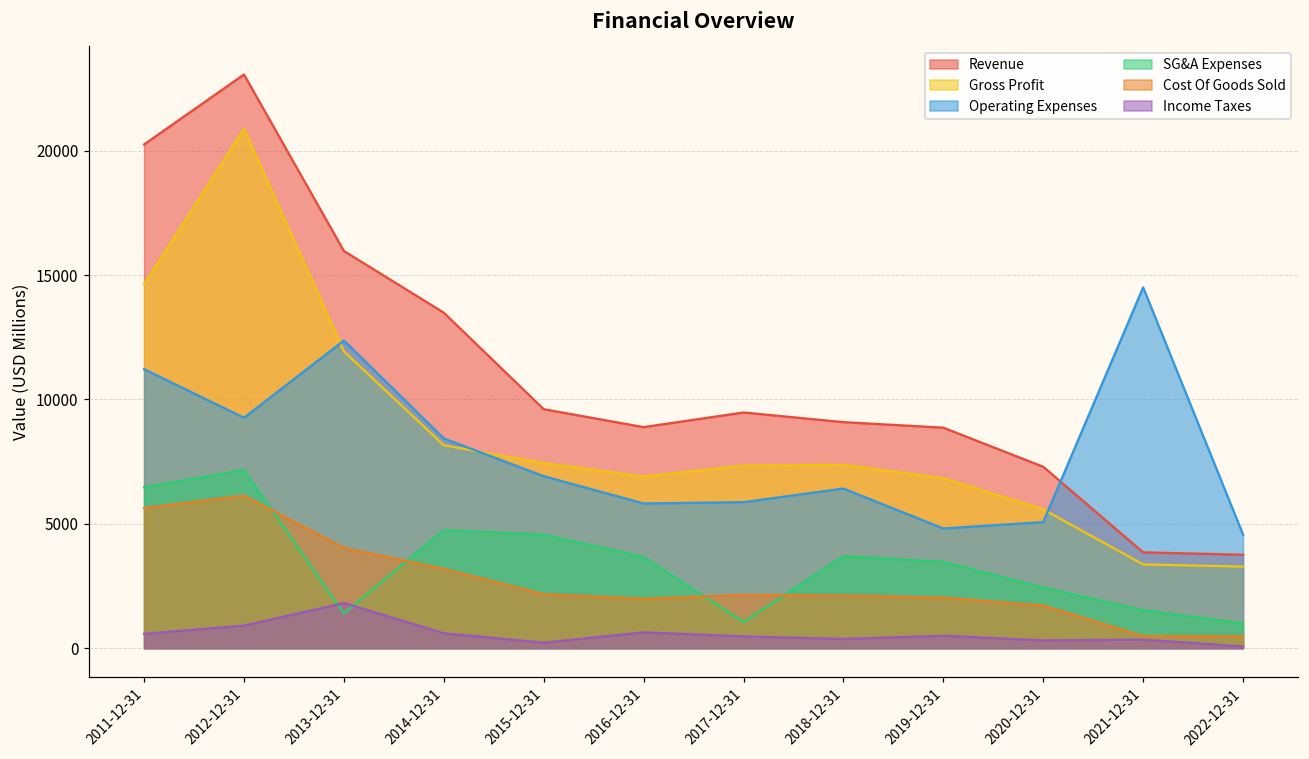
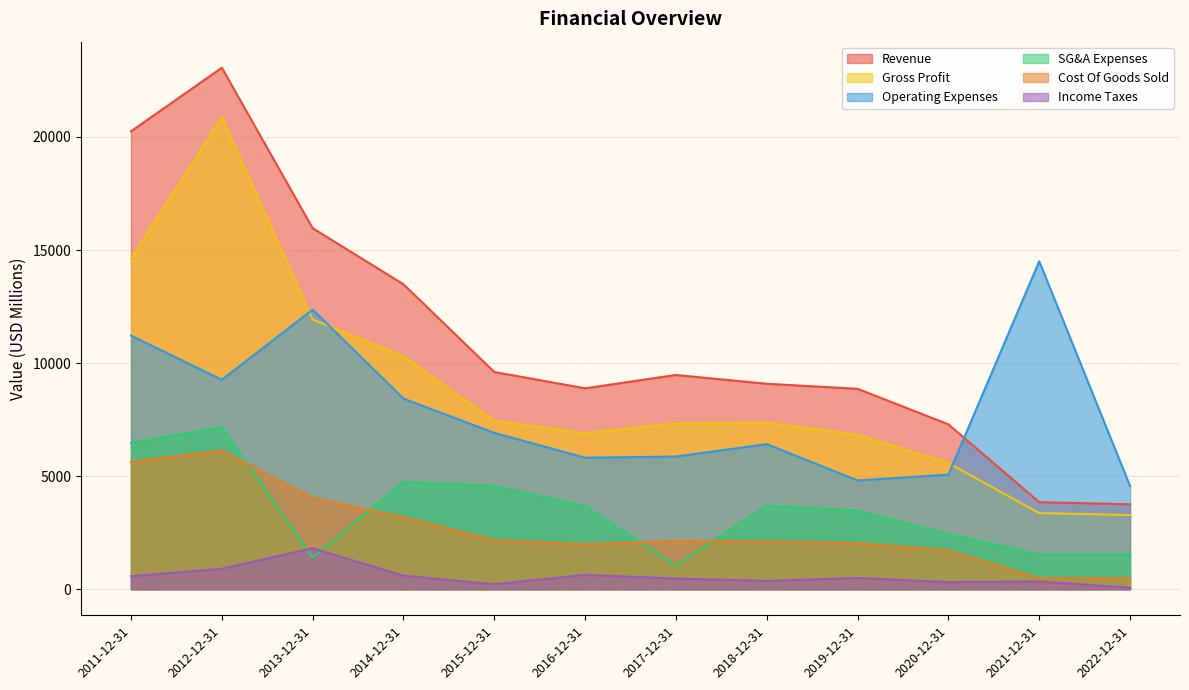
Gross Profit, 2014-12-31: 8200 -> 10300
SG&A Expenses, 2022-12-31: 1000 -> 1500
